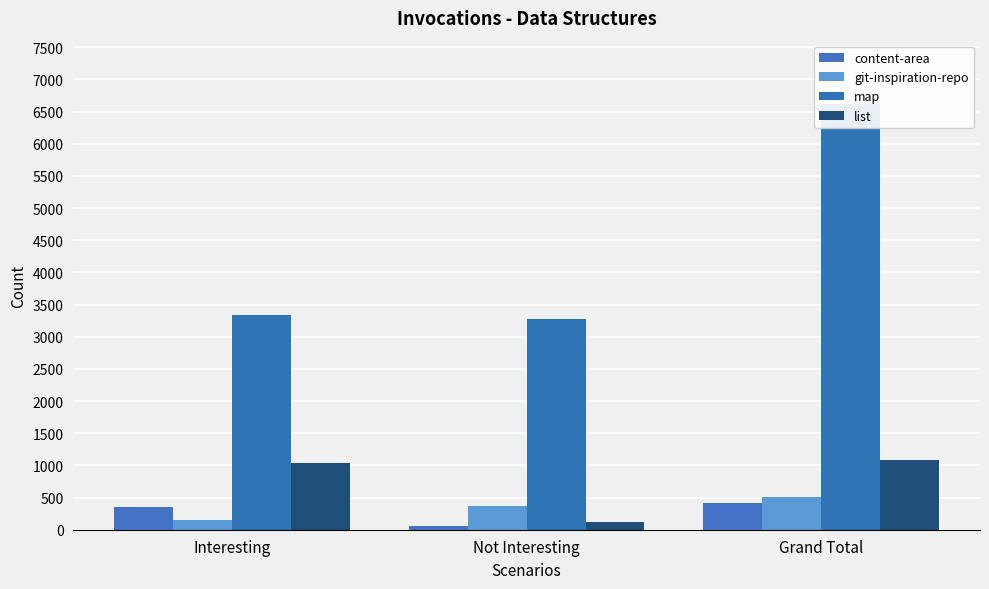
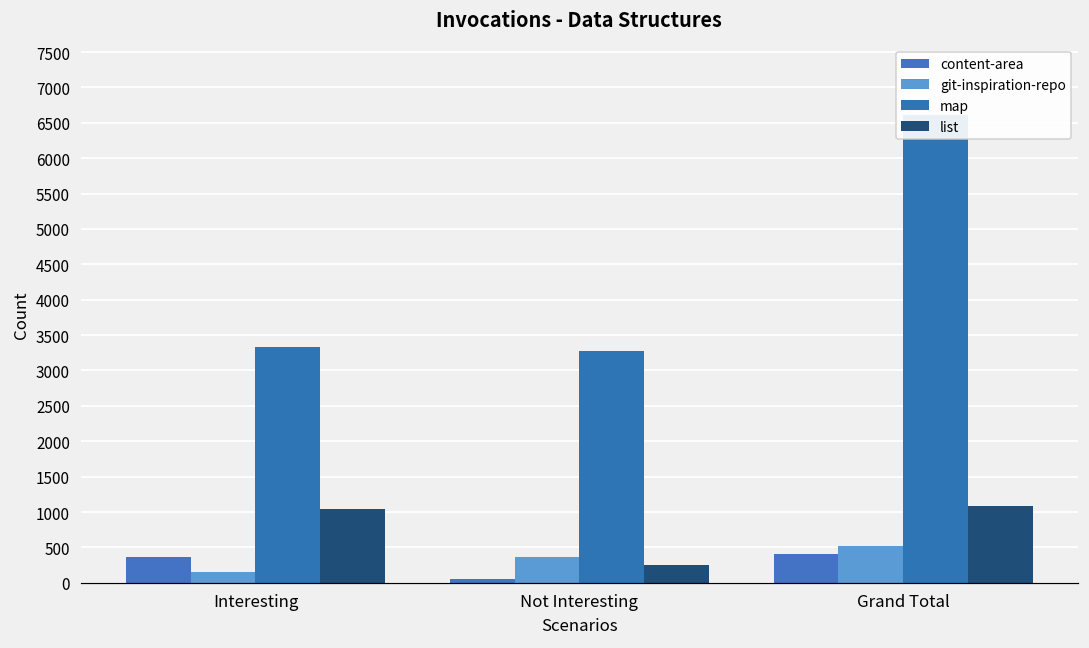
list, Not Interesting: 100 -> 200
